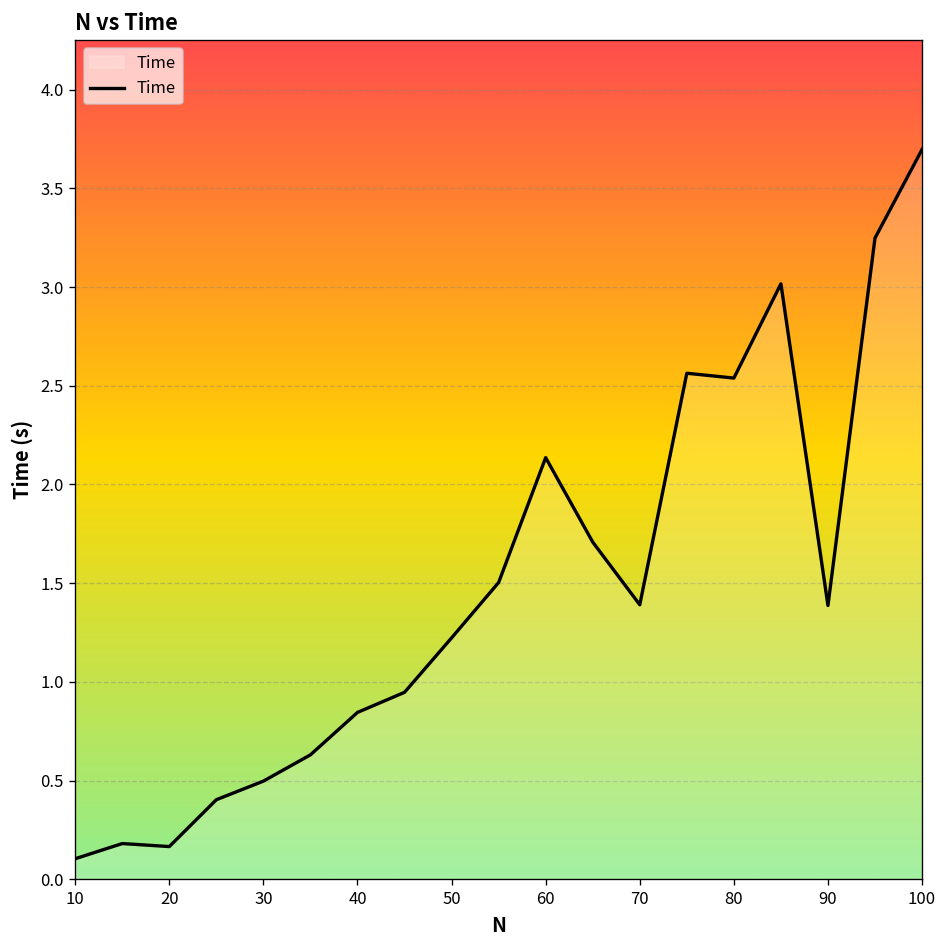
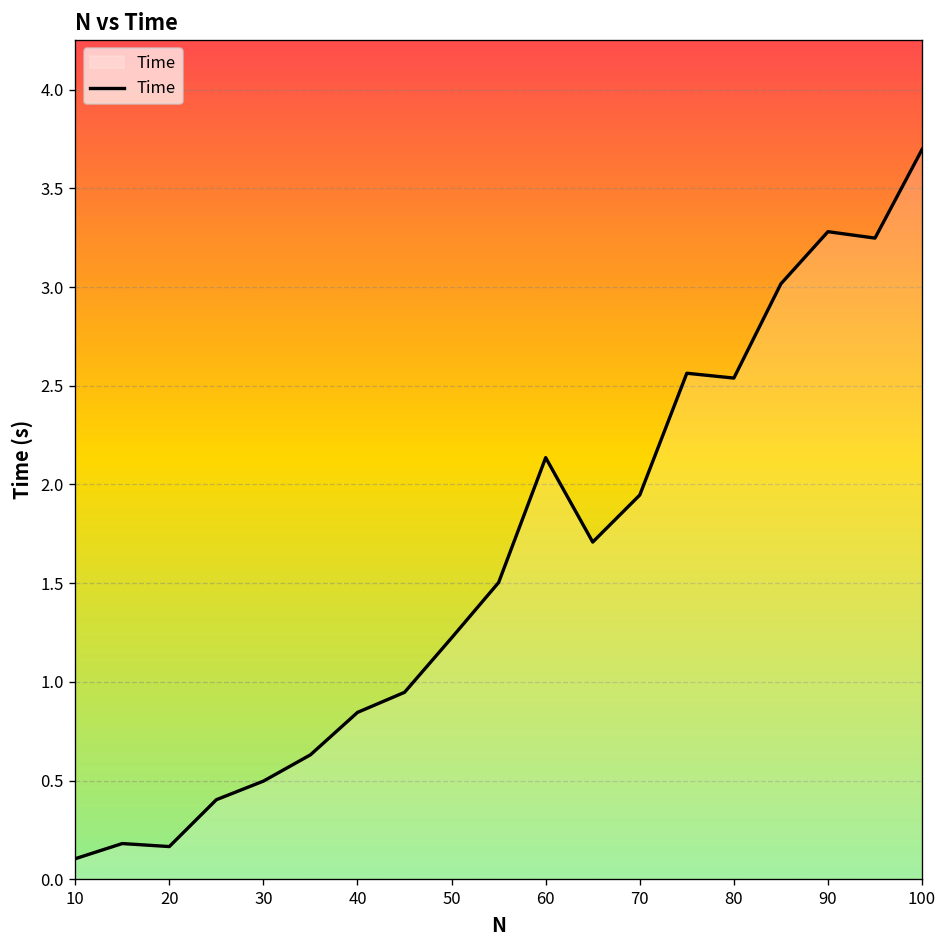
70: 1.39 -> 1.95
90: 1.39 -> 3.28
